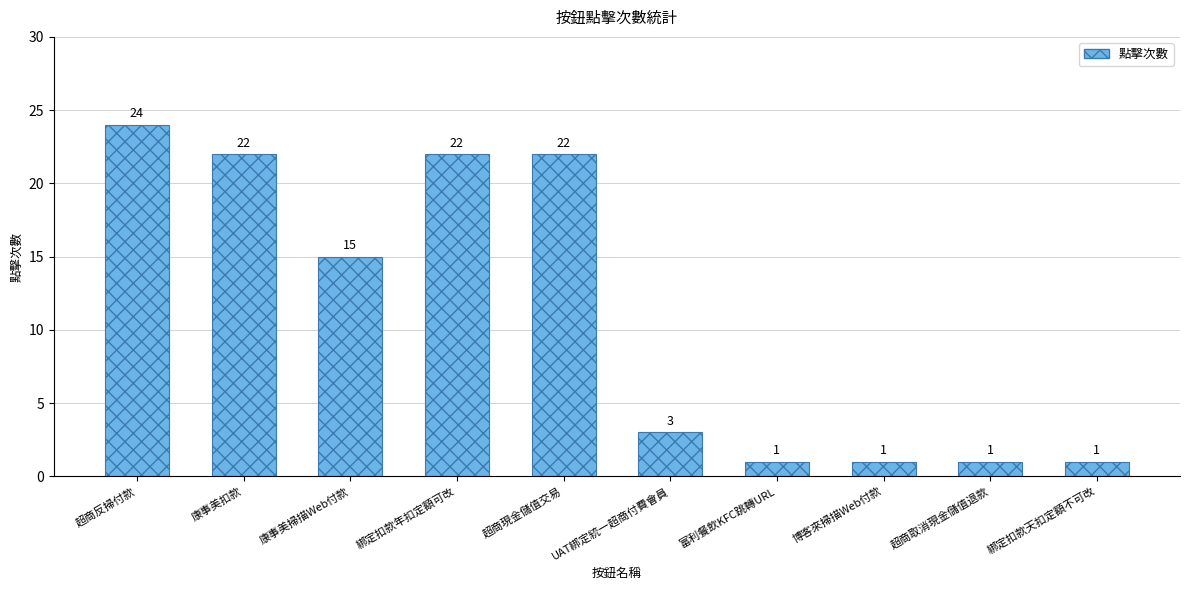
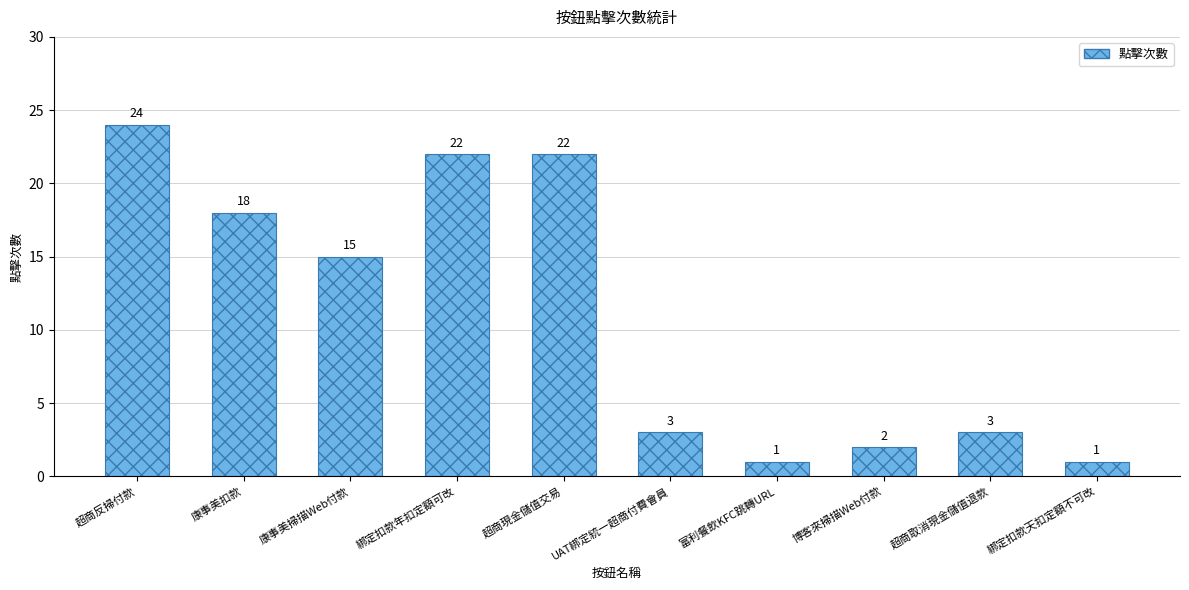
康事美扣款: 22 -> 18
博客來掃描Web付款: 1 -> 2
超商取消現金儲值退款: 1 -> 3
